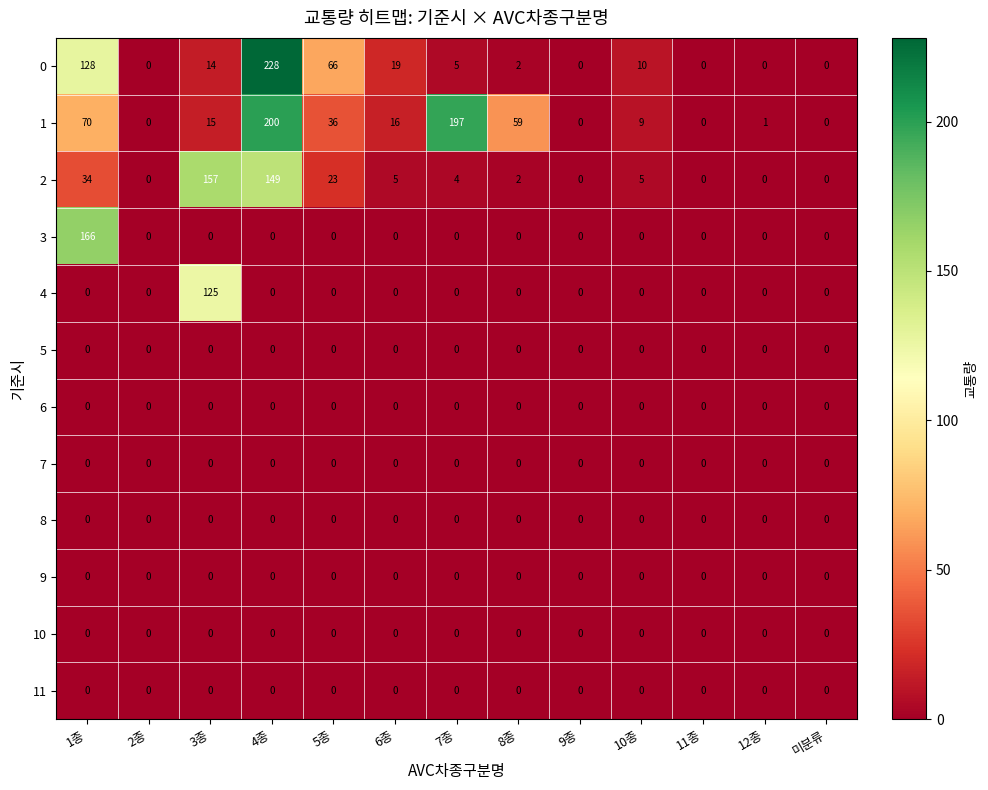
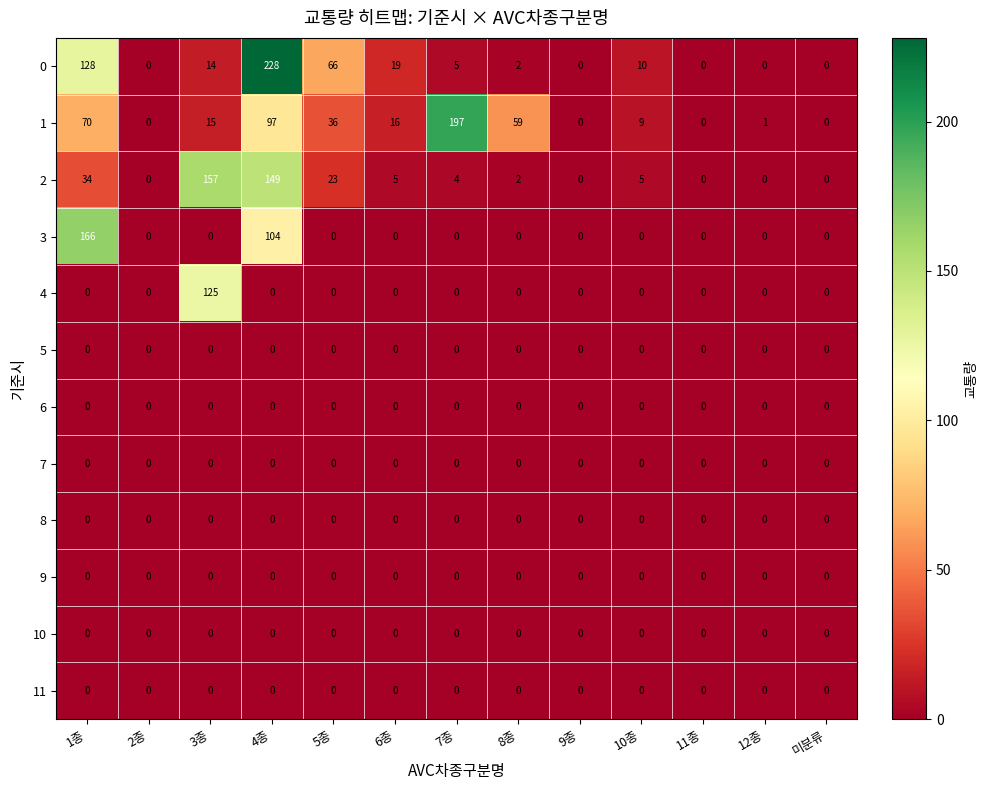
1, 4종: 200 -> 97
3, 4종: 0 -> 104
